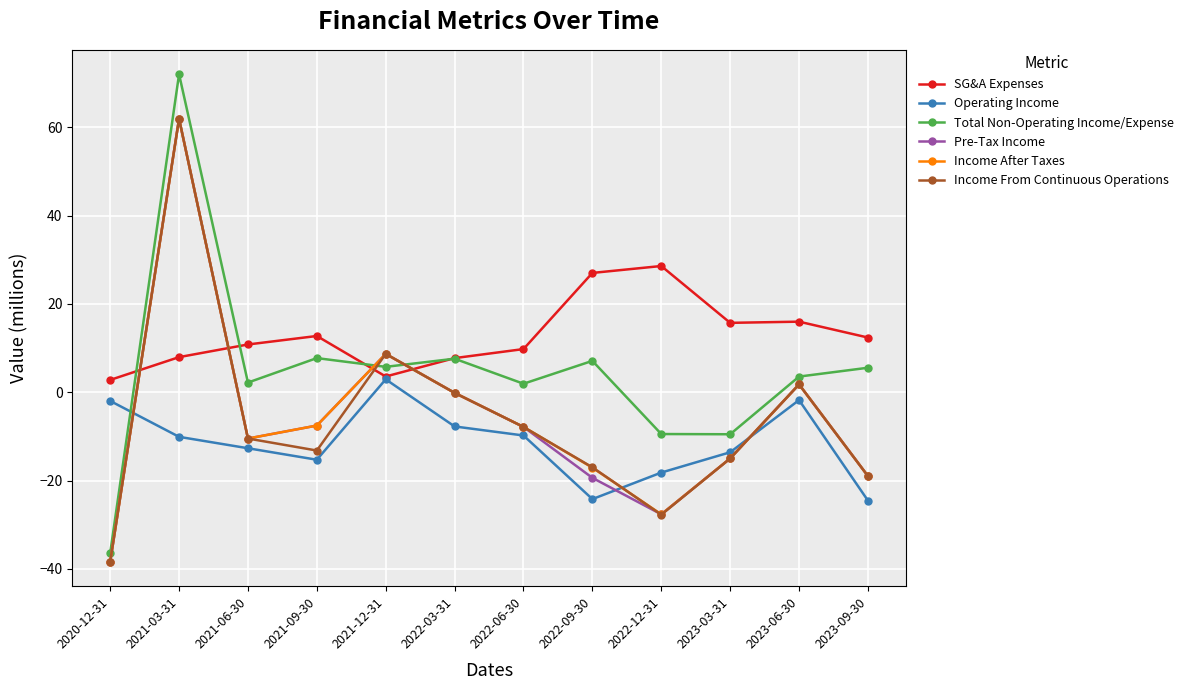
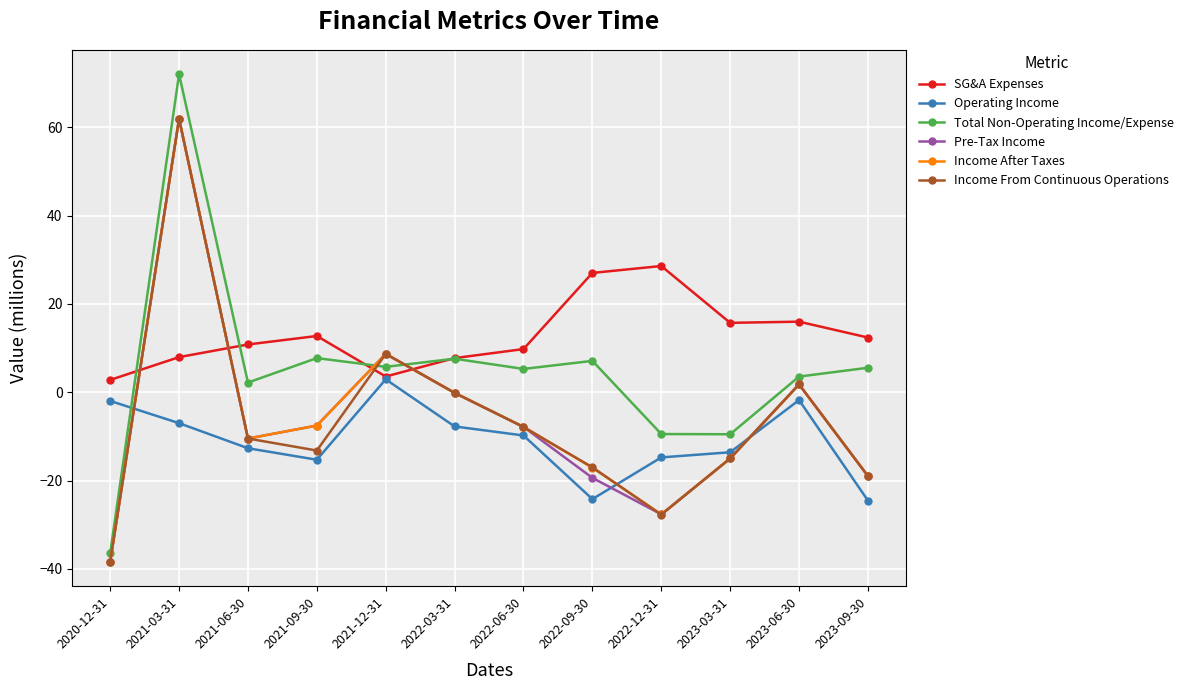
Operating Income, 2021-03-31: -10 -> -7
Total Non-Operating Income/Expense, 2022-06-30: 2 -> 5
Operating Income, 2022-12-31: -18 -> -15
